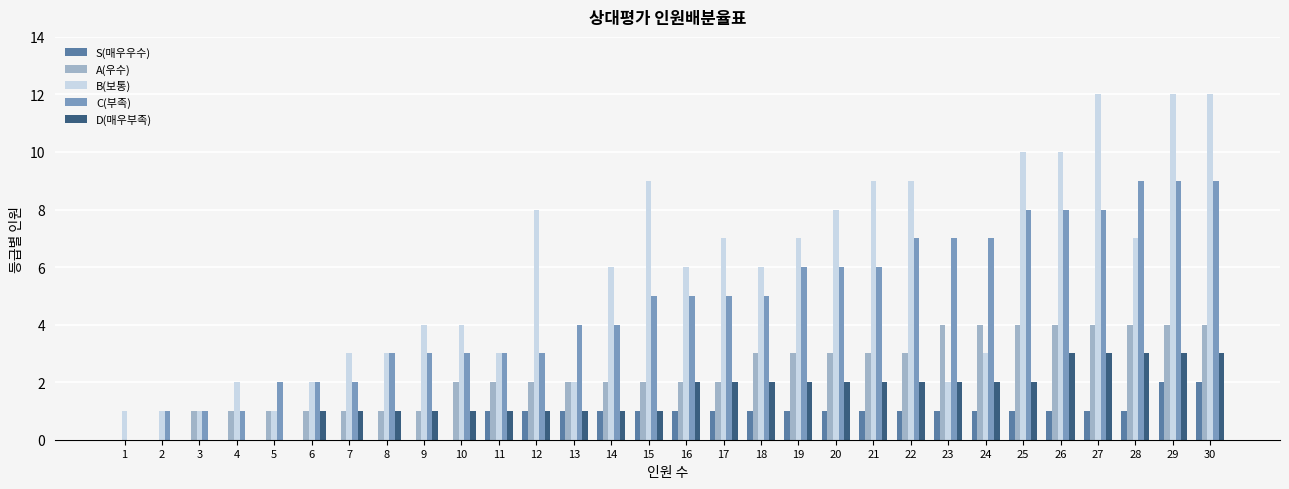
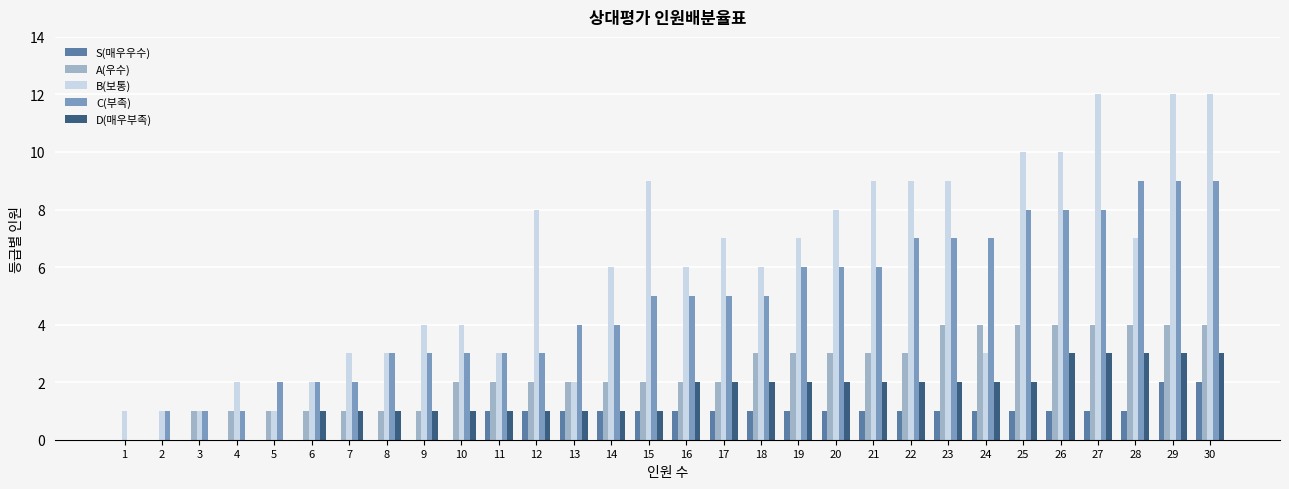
B(보통), 23: 2 -> 9
